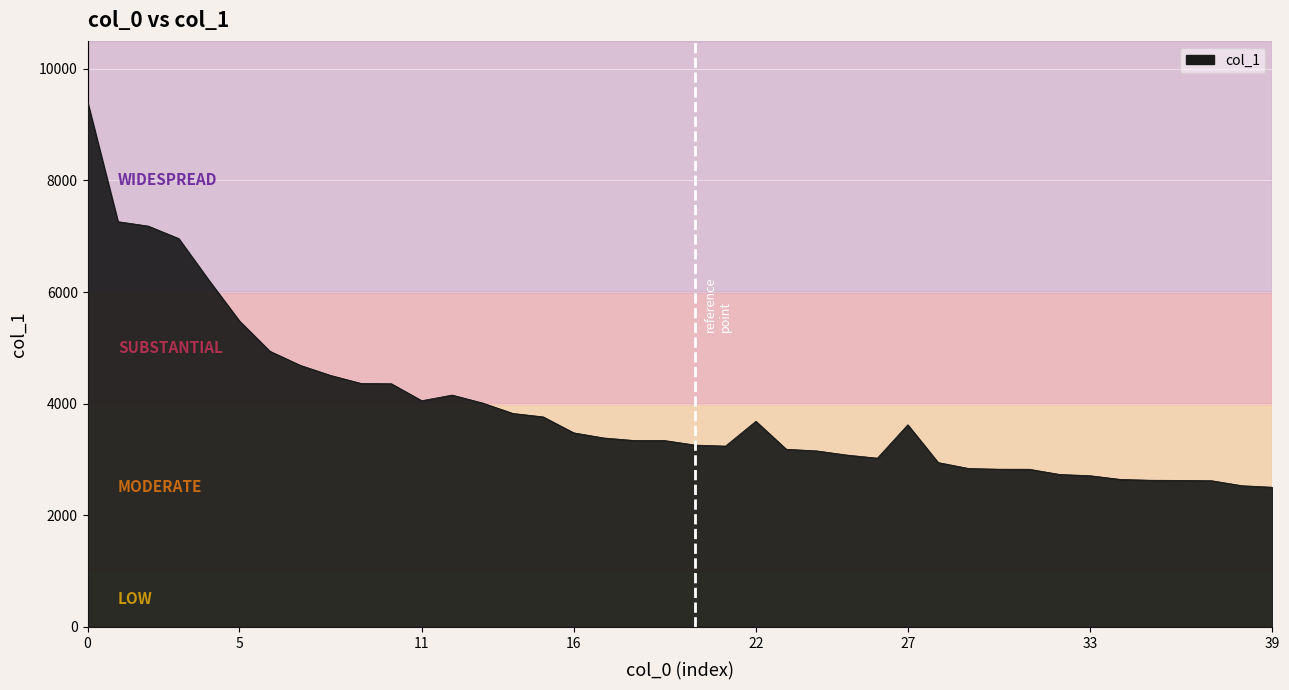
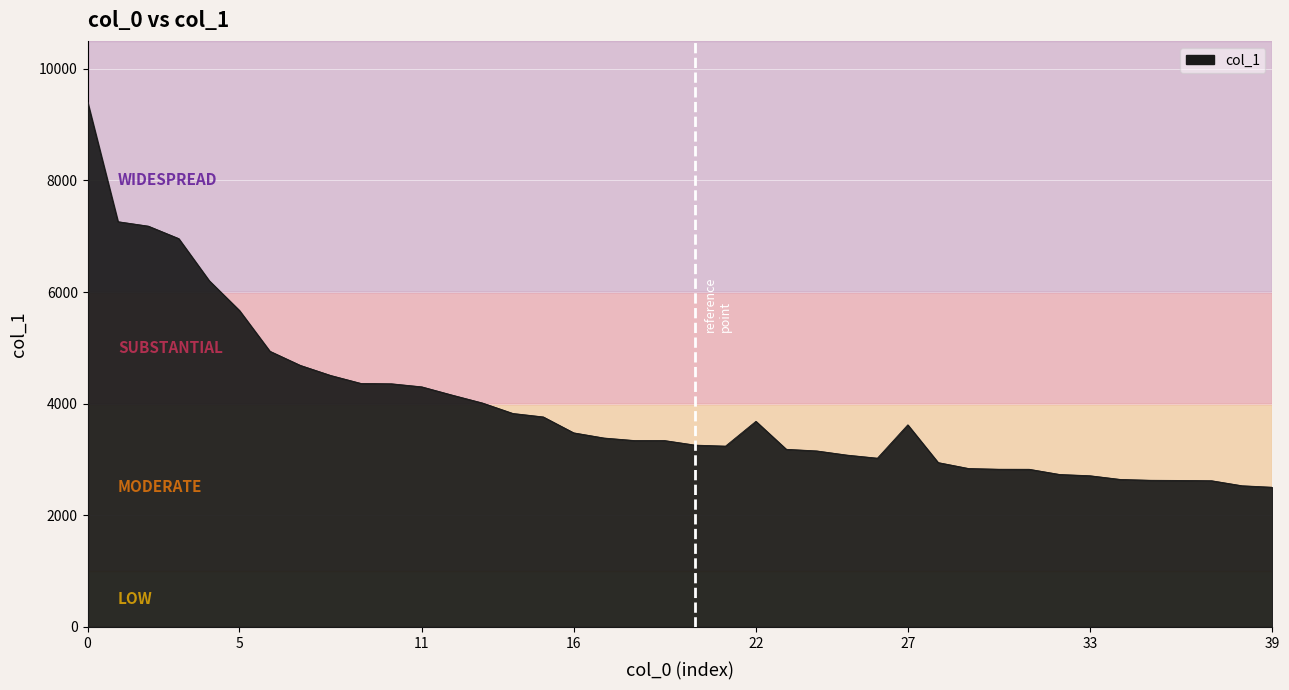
5: 5500 -> 5700
11: 4100 -> 4300
